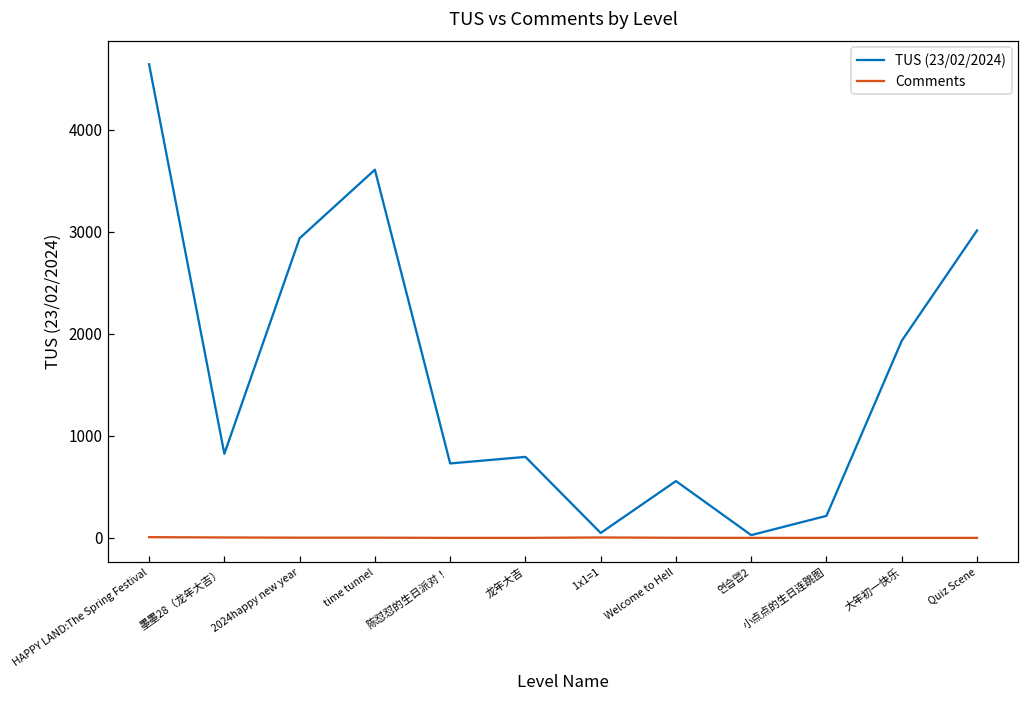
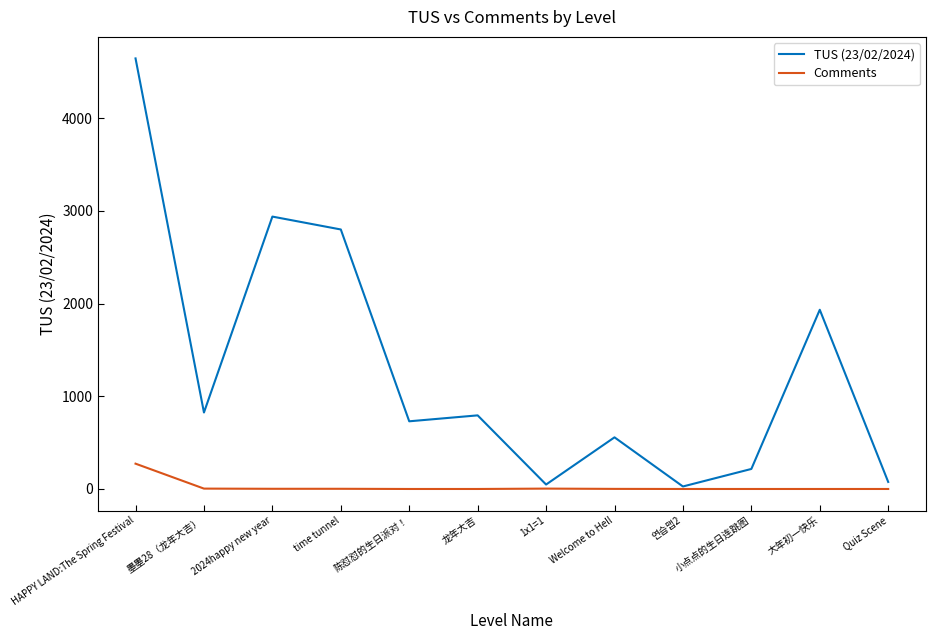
Comments, HAPPY LAND:The Spring Festival: 0 -> 300
TUS (23/02/2024), time tunnel: 3600 -> 2800
TUS (23/02/2024), Quiz Scene: 3000 -> 100
